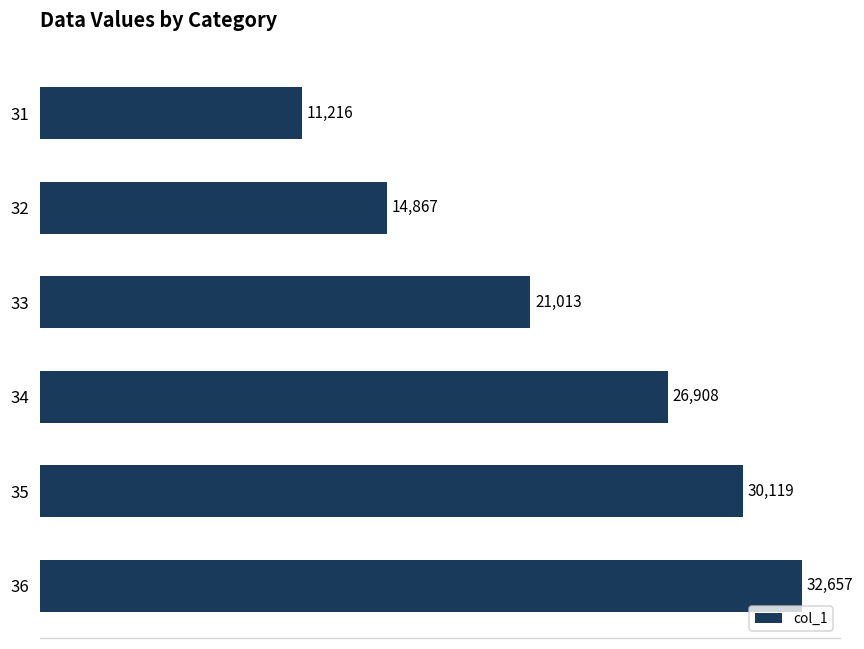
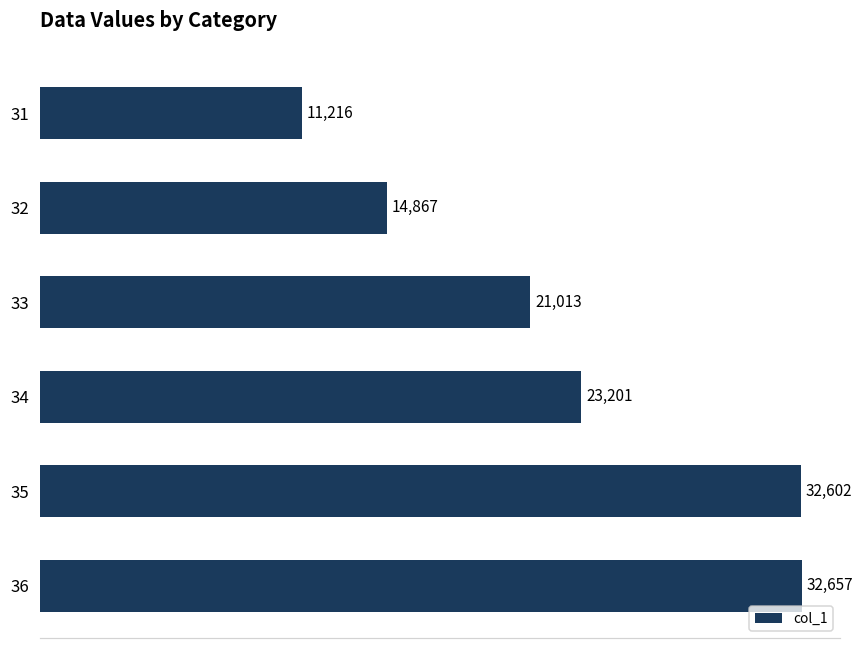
34: 26,908 -> 23,201
35: 30,119 -> 32,602
